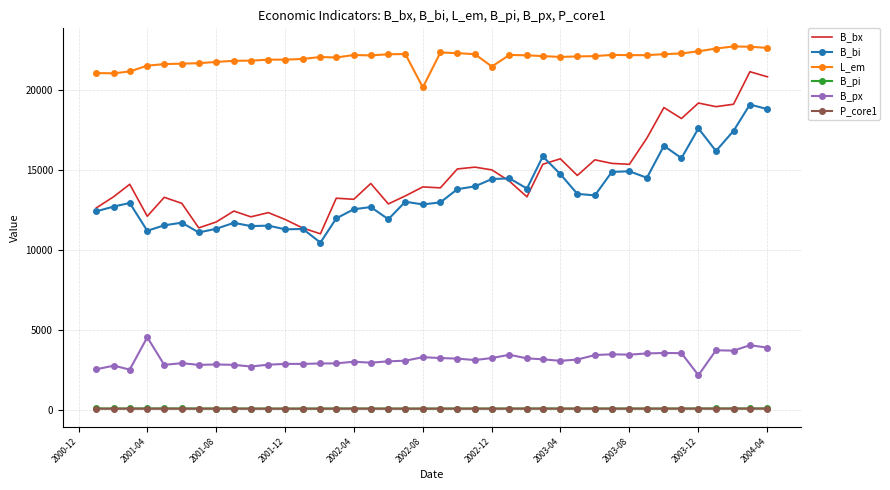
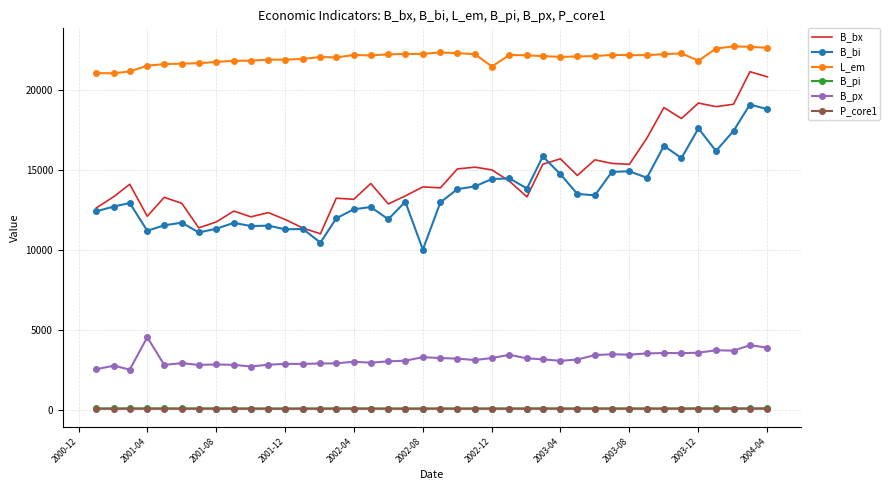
B_bi, 2002-08: 12900 -> 10000
L_em, 2002-08: 20200 -> 22300
L_em, 2003-12: 22500 -> 21900
B_px, 2003-12: 2200 -> 3600
